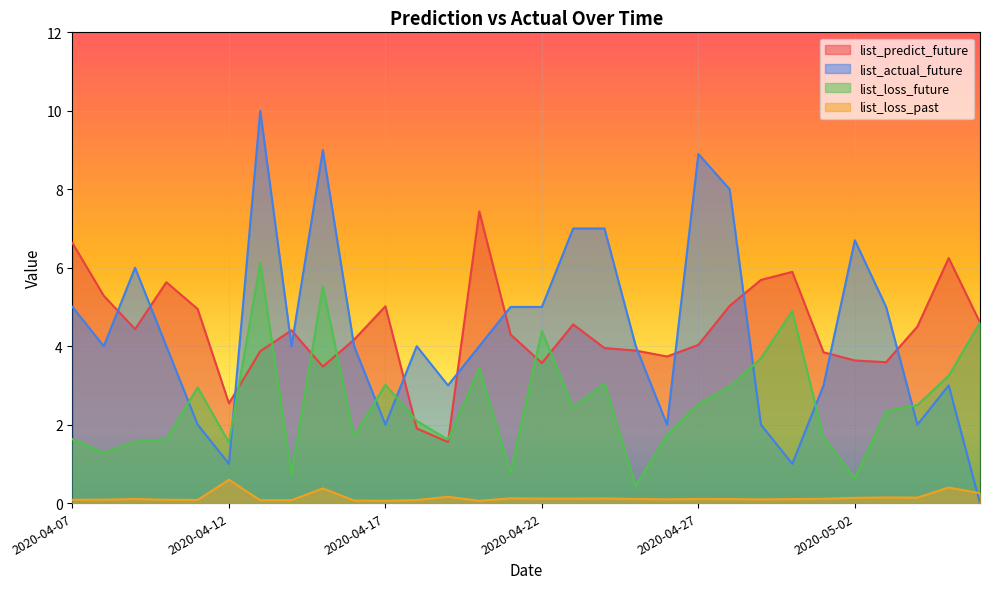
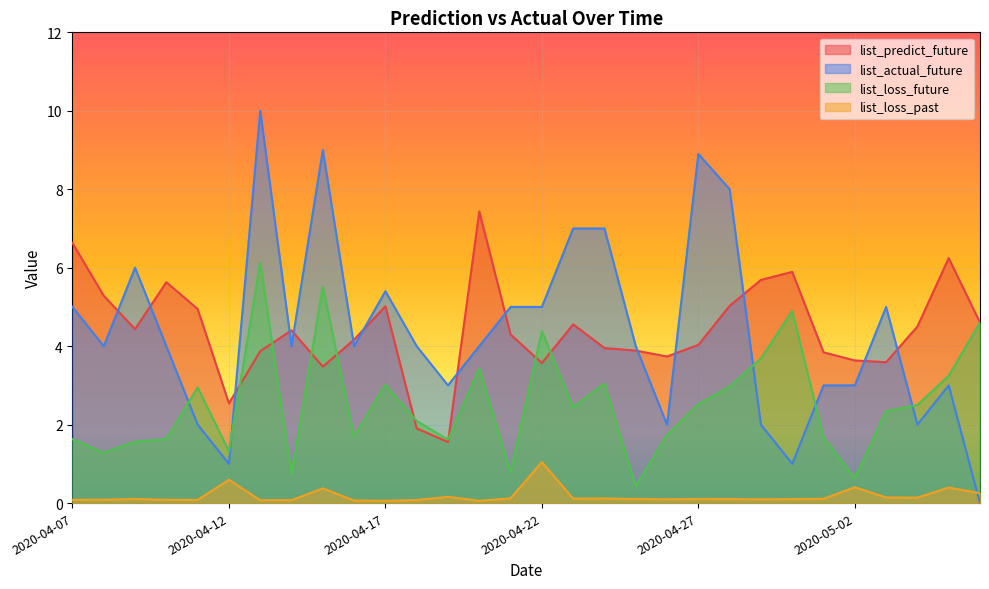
list_loss_future, 2020-04-12: 1.5 -> 1.3
list_actual_future, 2020-04-17: 2.0 -> 5.4
list_loss_past, 2020-04-22: 0.1 -> 1.0
list_actual_future, 2020-05-02: 6.7 -> 3.0
list_loss_past, 2020-05-02: 0.1 -> 0.4
